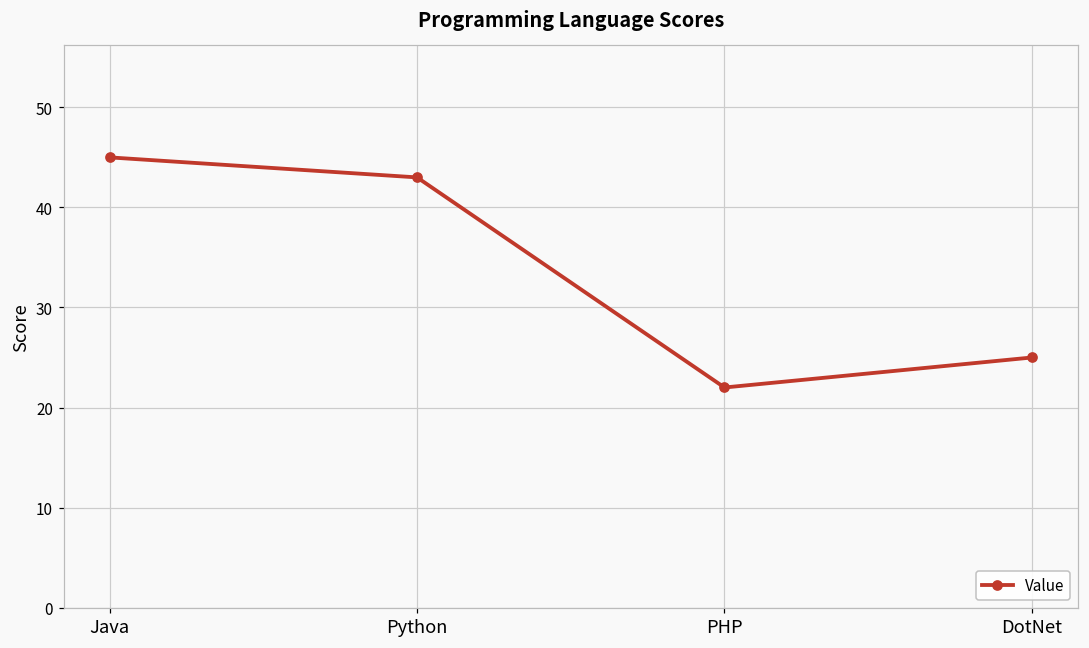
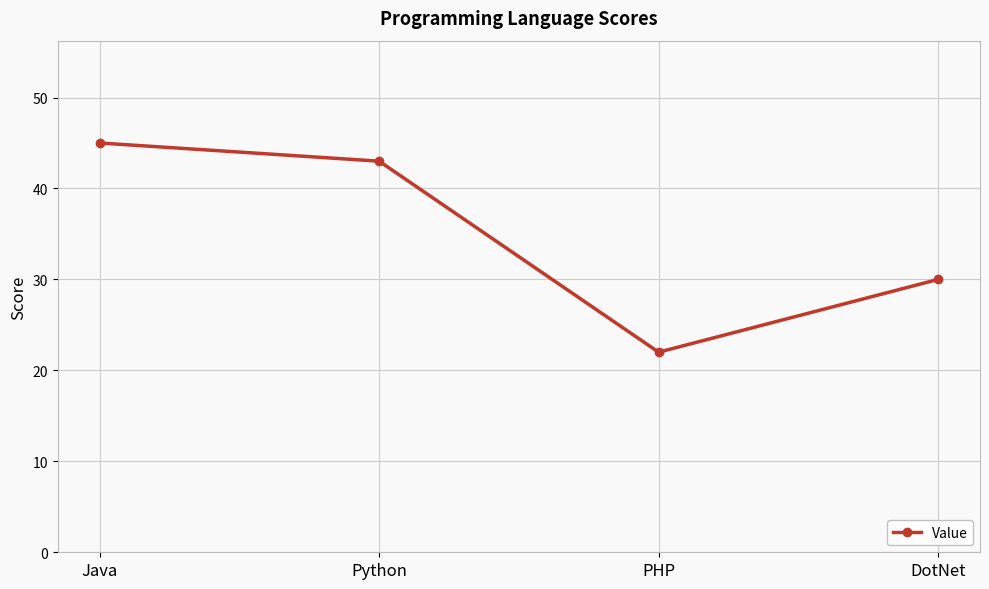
DotNet: 25 -> 30
